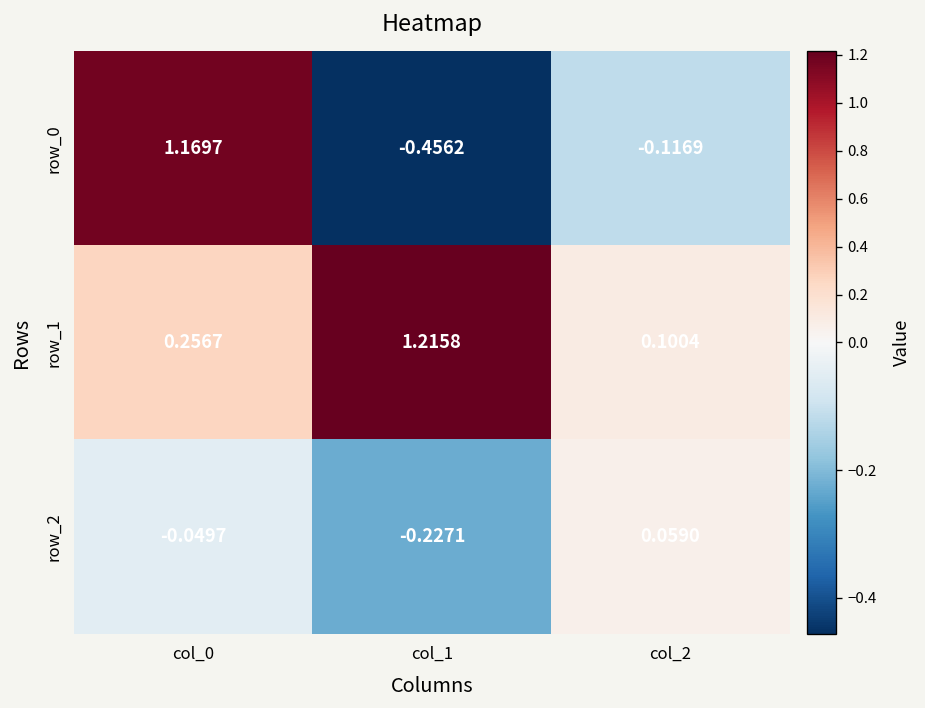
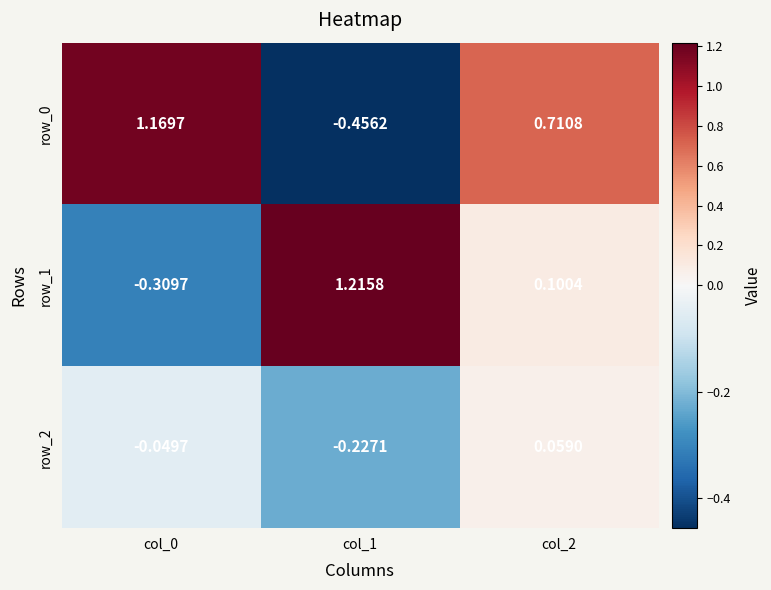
row_0, col_2: -0.1169 -> 0.7108
row_1, col_0: 0.2567 -> -0.3097
